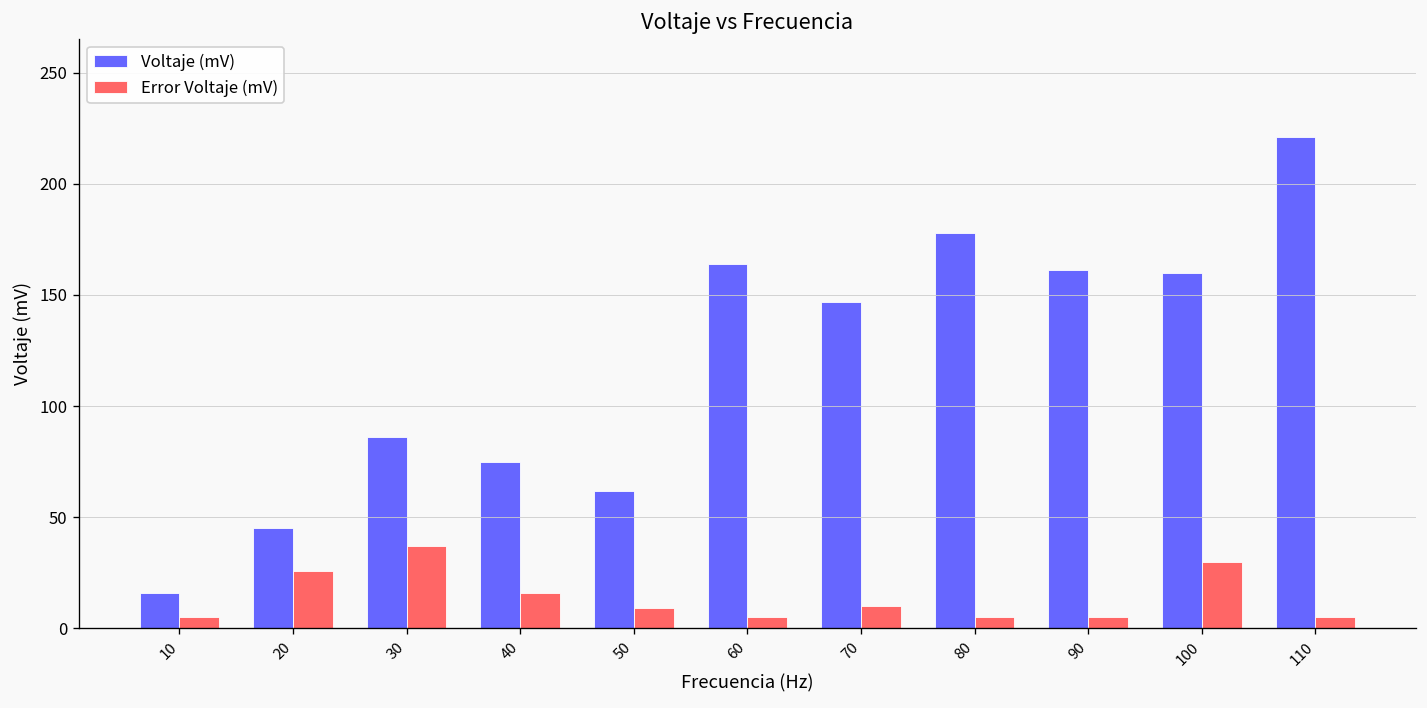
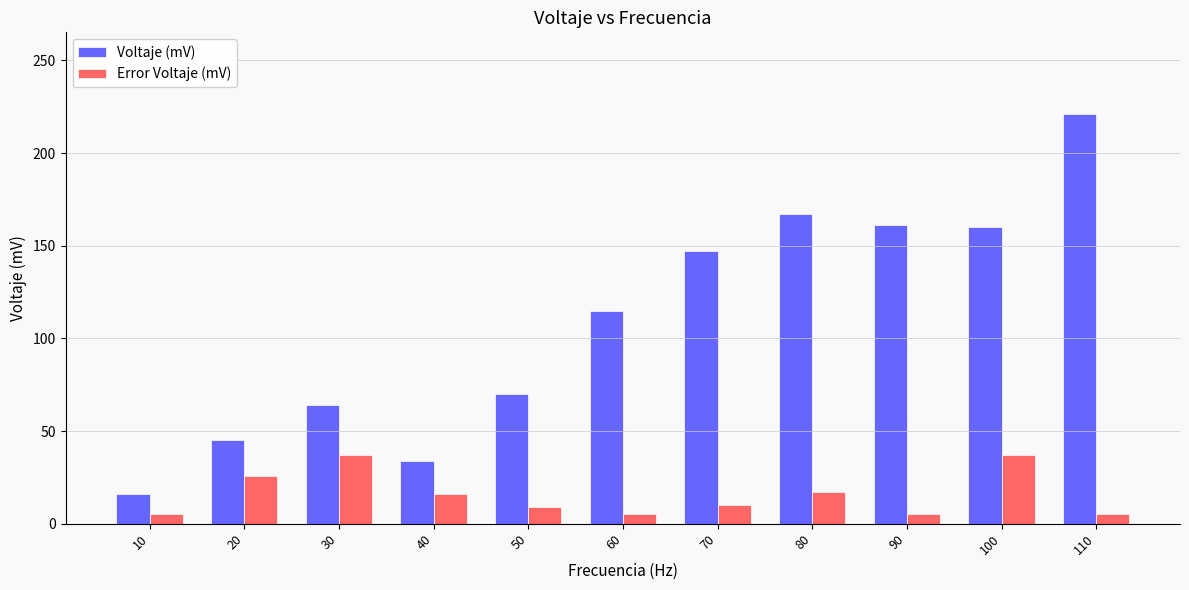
Voltaje (mV), 30: 86 -> 64
Voltaje (mV), 40: 75 -> 34
Voltaje (mV), 50: 62 -> 70
Voltaje (mV), 60: 164 -> 115
Voltaje (mV), 80: 178 -> 167
Error Voltaje (mV), 80: 5 -> 17
Error Voltaje (mV), 100: 30 -> 37
